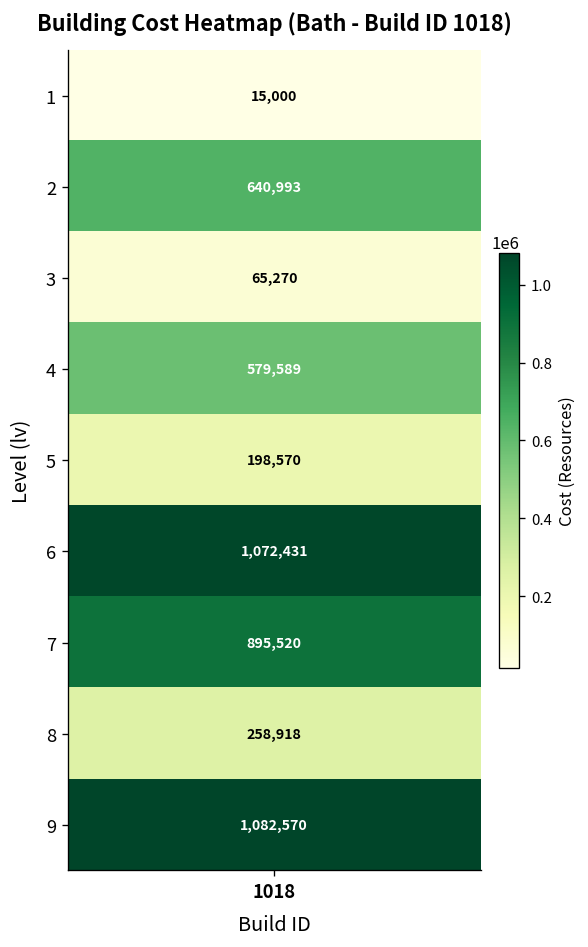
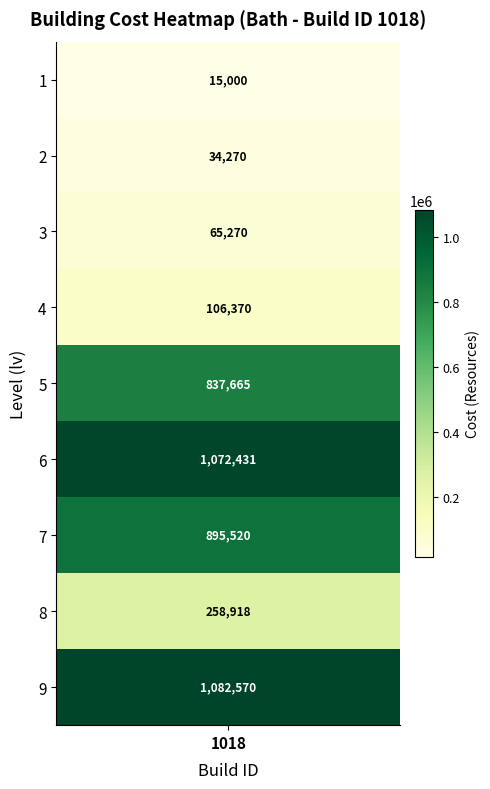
2, 1018: 640,993 -> 34,270
4, 1018: 579,589 -> 106,370
5, 1018: 198,570 -> 837,665
